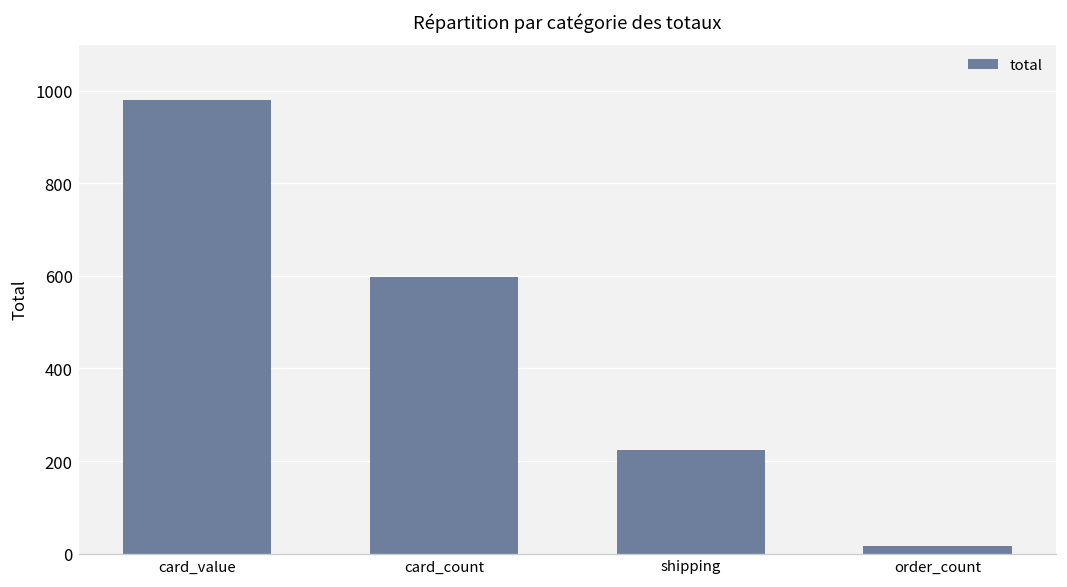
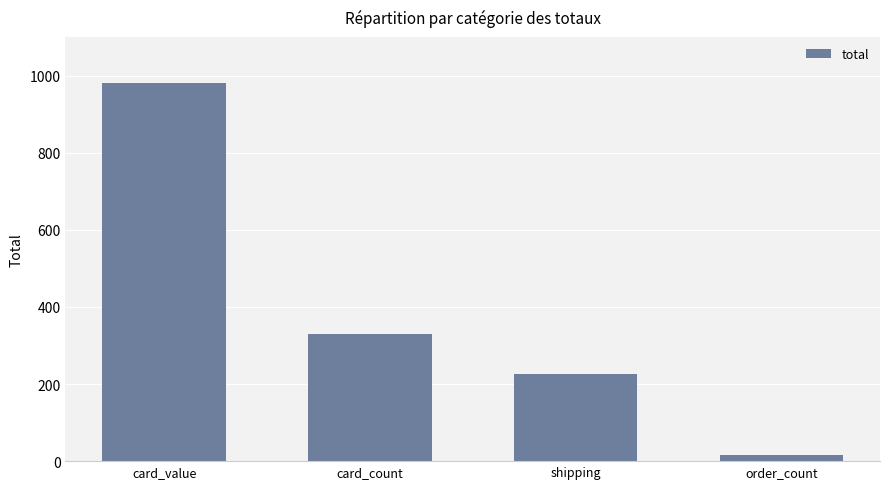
card_count: 600 -> 330
